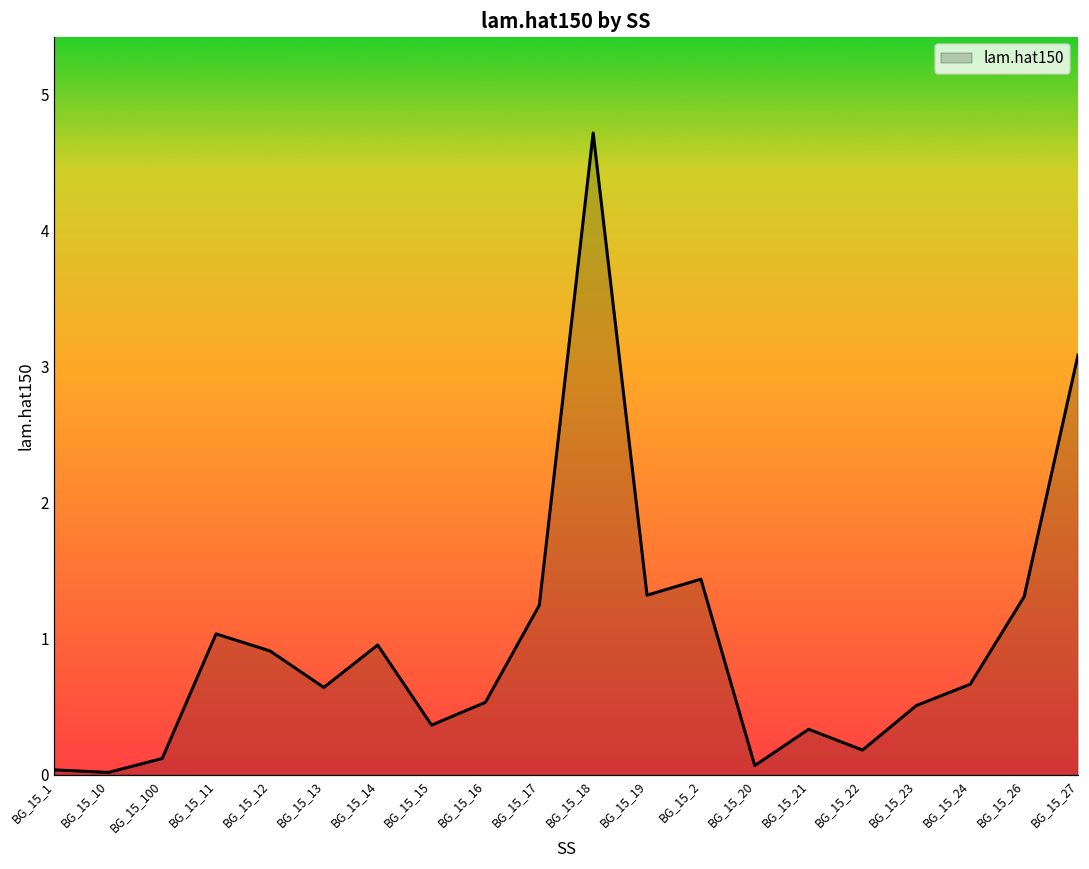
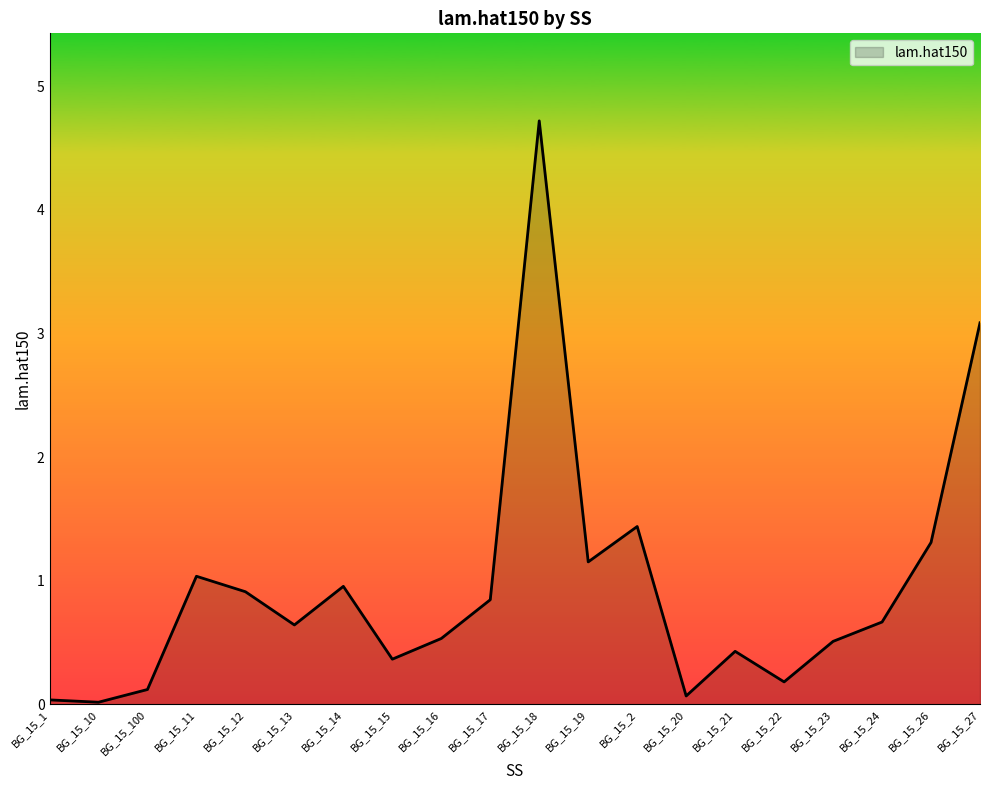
BG_15_17: 1.25 -> 0.85
BG_15_19: 1.32 -> 1.15
BG_15_21: 0.34 -> 0.43
